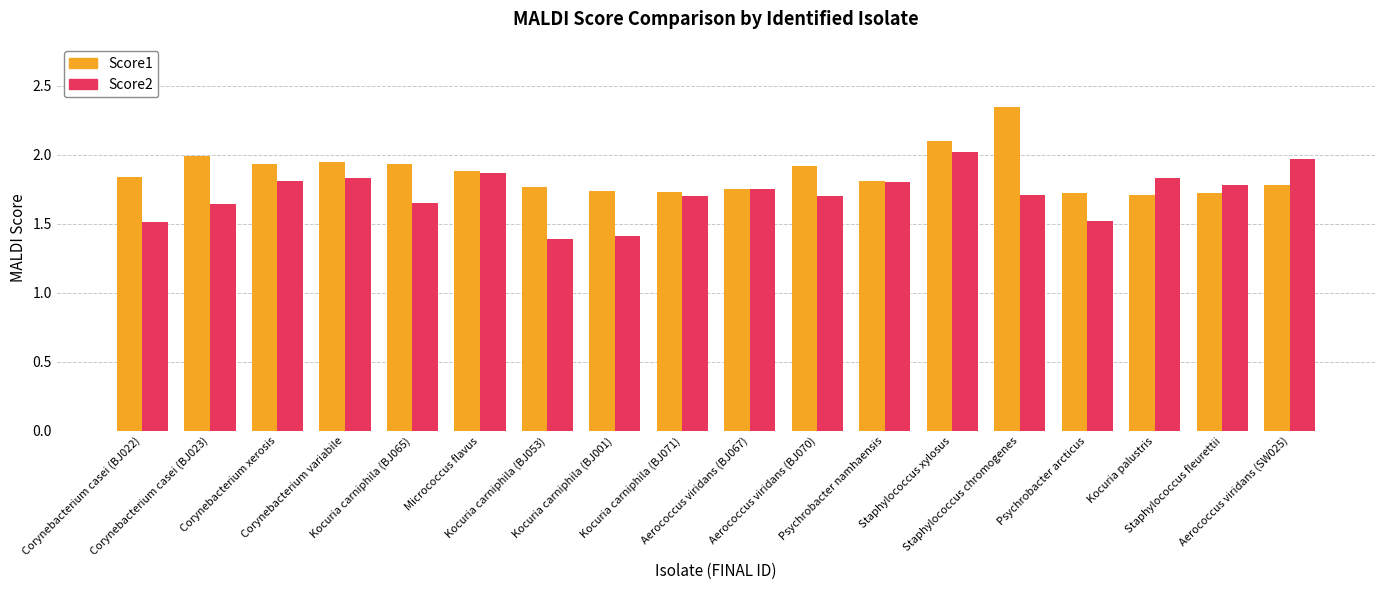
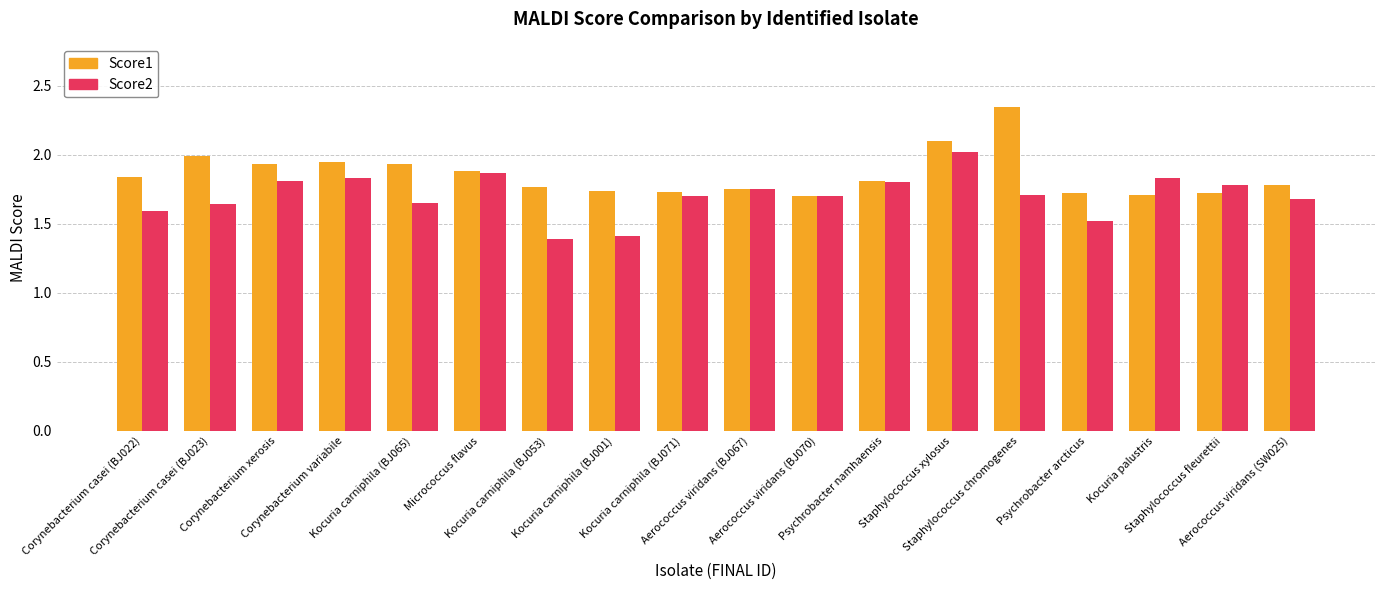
Score2, Corynebacterium casei (BJ022): 1.51 -> 1.59
Score1, Aerococcus viridans (BJ070): 1.92 -> 1.70
Score2, Aerococcus viridans (SW025): 1.97 -> 1.68
